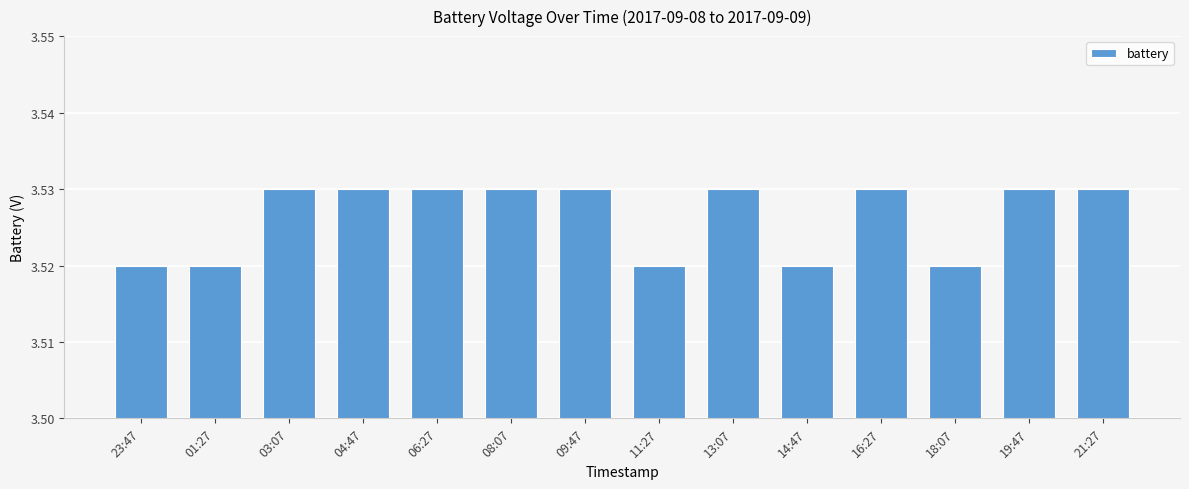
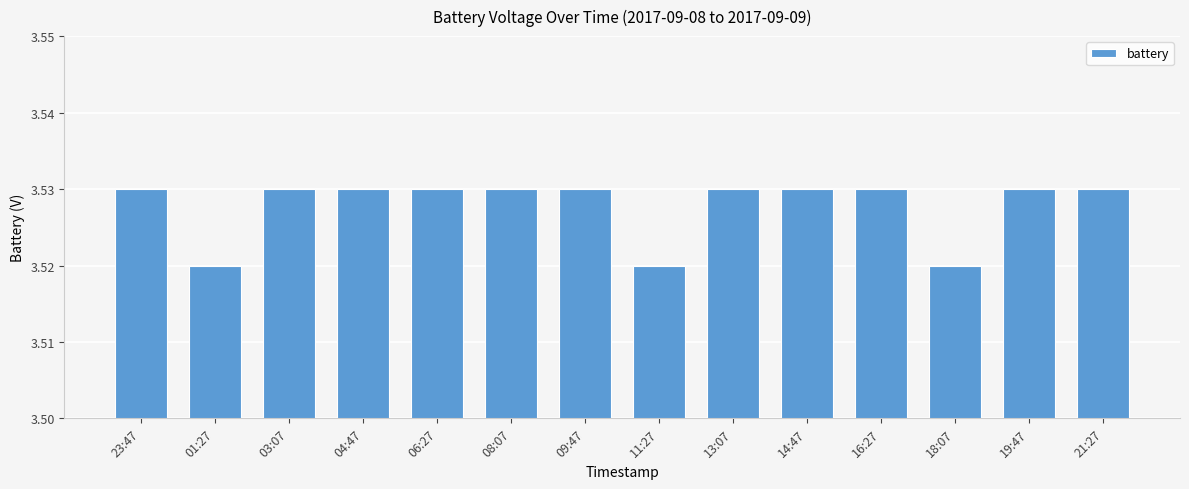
23:47: 3.52 -> 3.53
14:47: 3.52 -> 3.53
